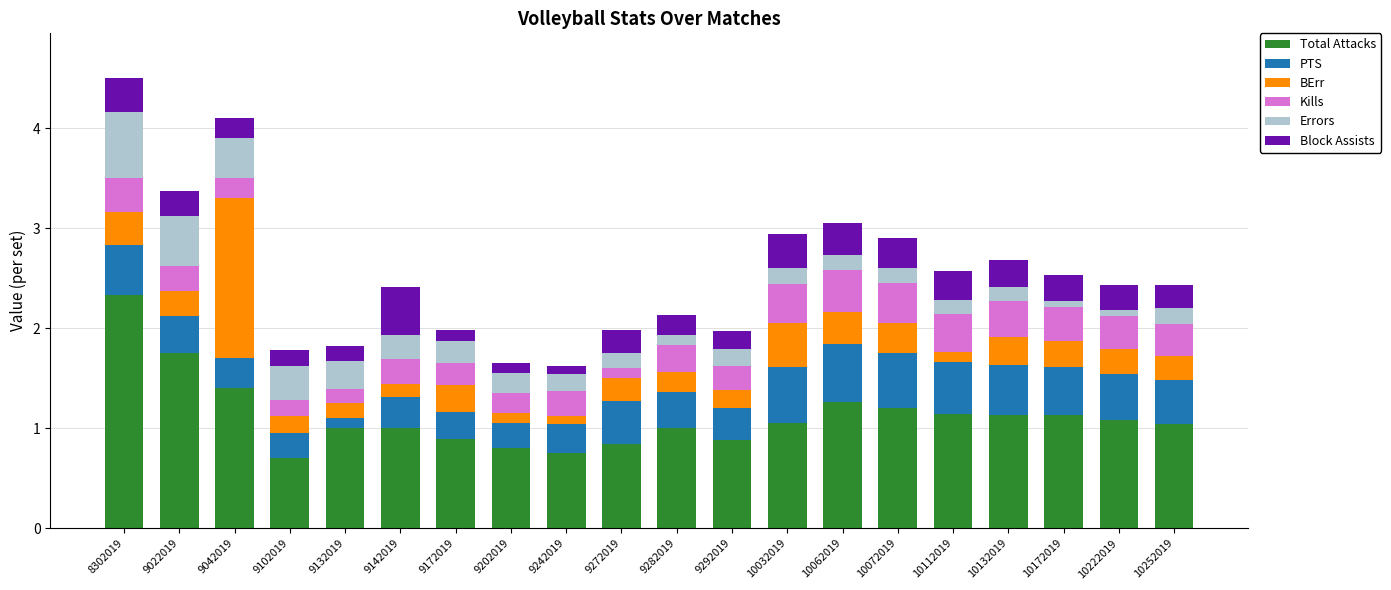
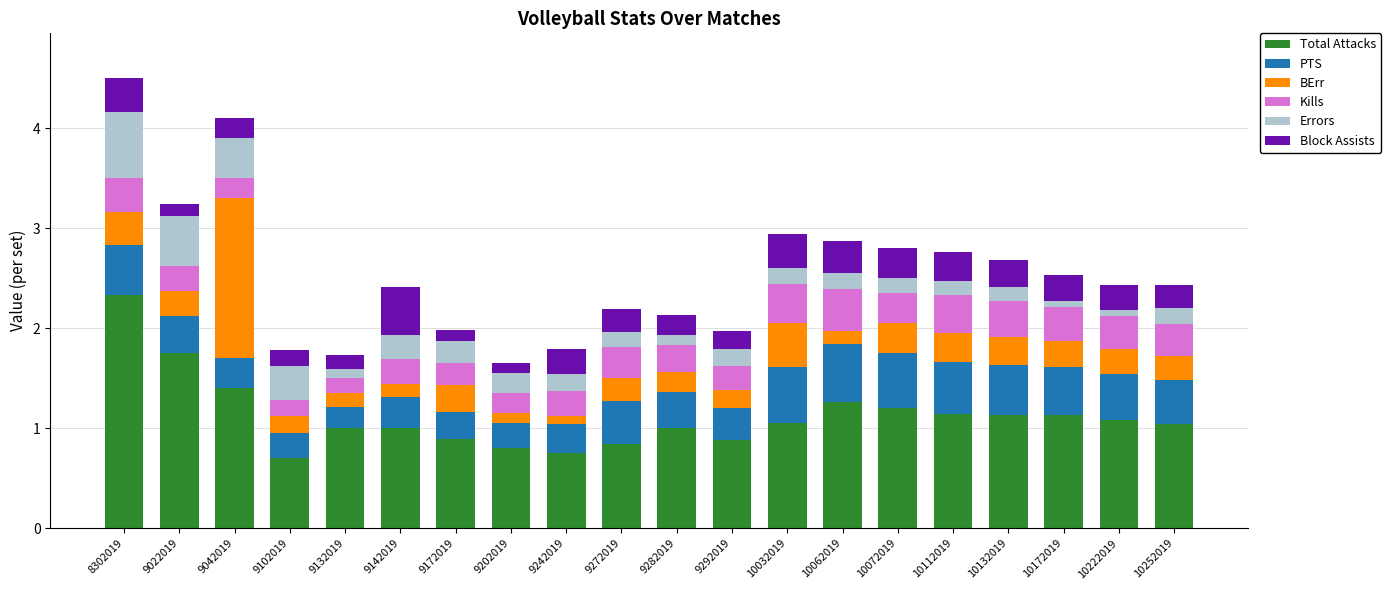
Block Assists, 9022019: 0.3 -> 0.1
PTS, 9132019: 0.1 -> 0.2
Errors, 9132019: 0.3 -> 0.1
Block Assists, 9242019: 0.1 -> 0.3
Kills, 9272019: 0.1 -> 0.3
BErr, 10062019: 0.3 -> 0.1
Kills, 10072019: 0.4 -> 0.3
BErr, 10112019: 0.1 -> 0.3
